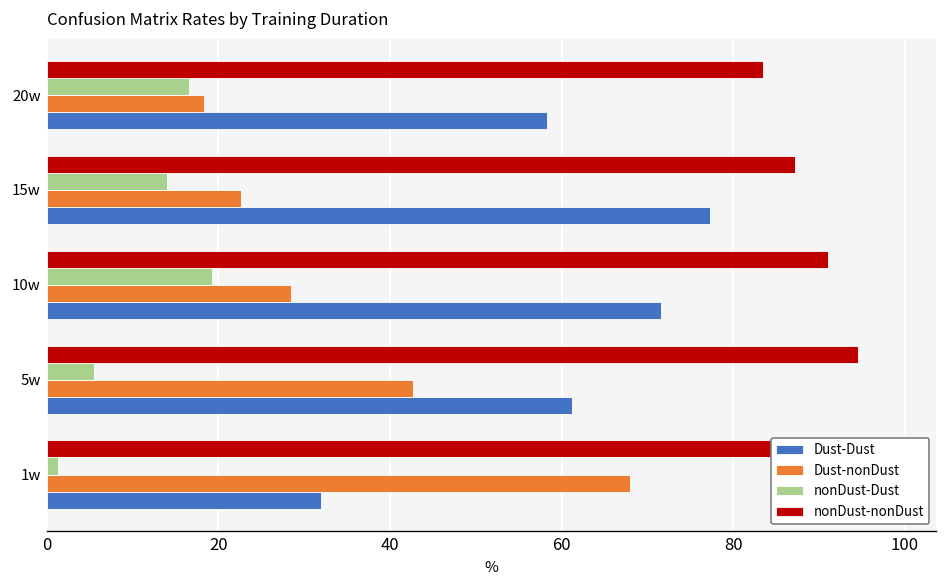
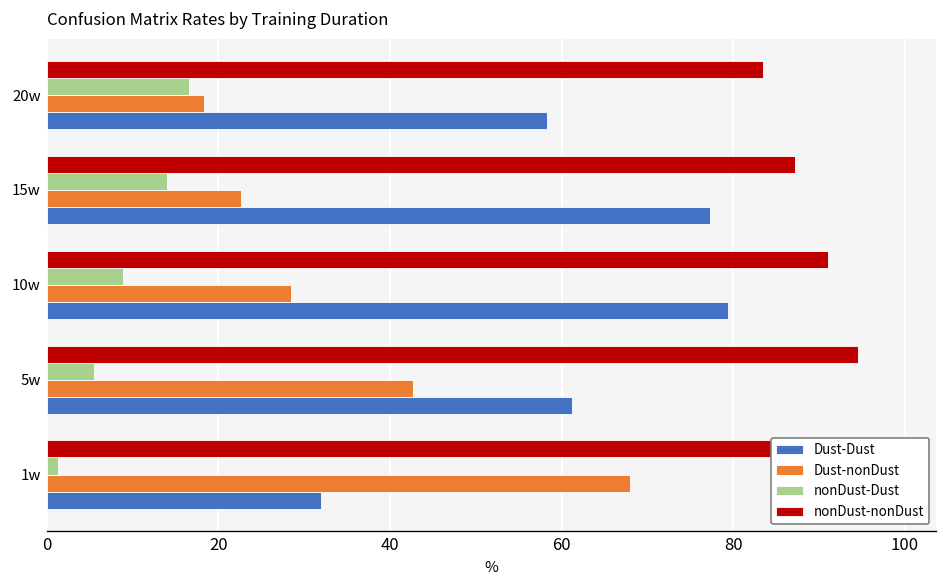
nonDust-Dust, 10w: 19 -> 9
Dust-Dust, 10w: 72 -> 79
